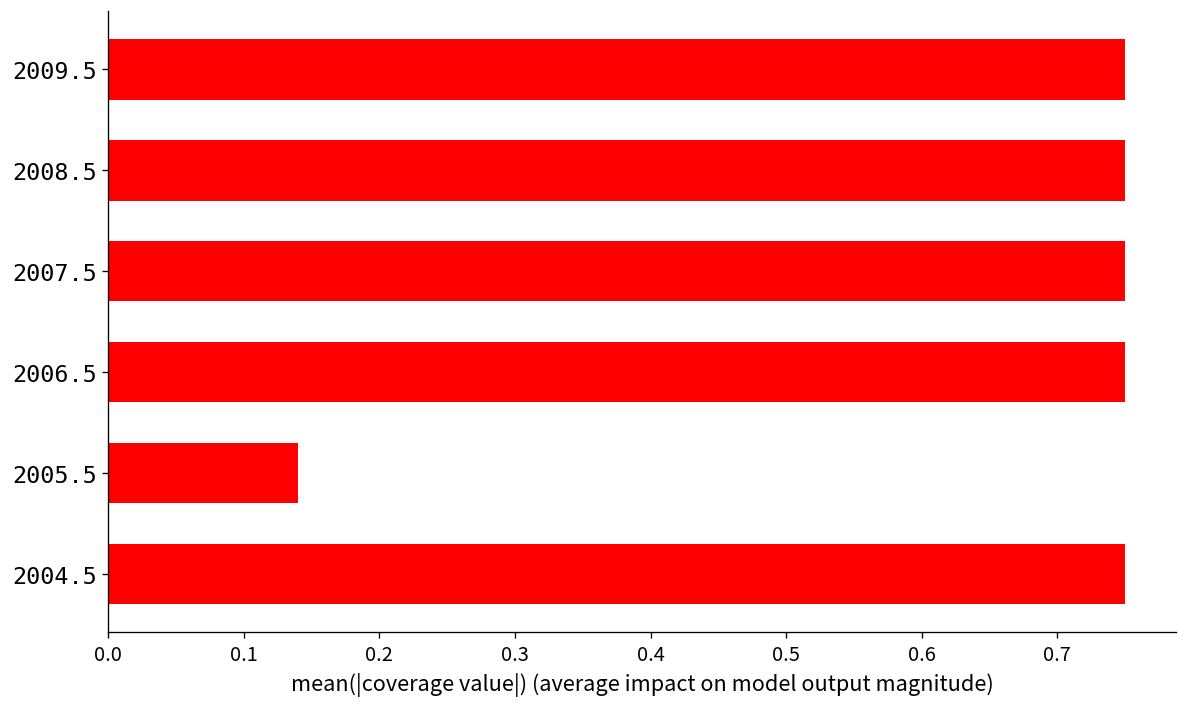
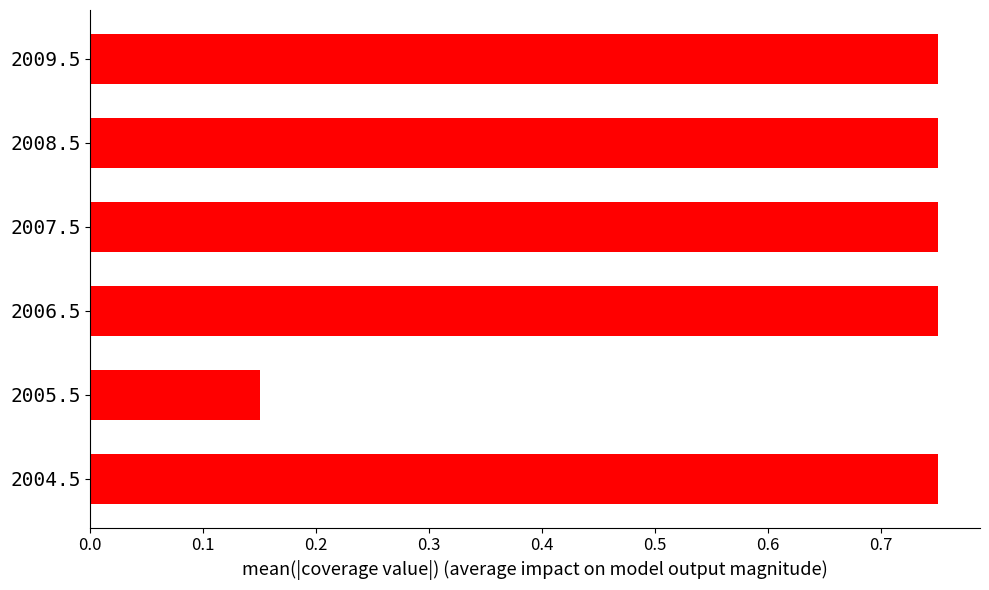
2005.5: 0.14 -> 0.15
